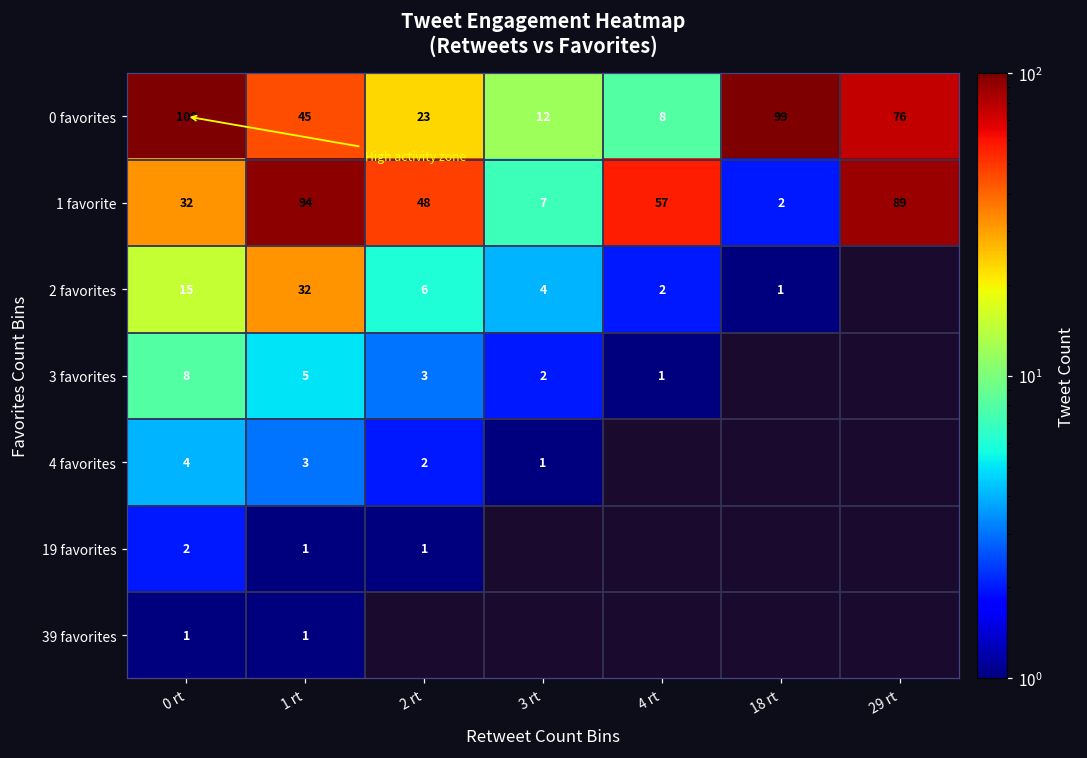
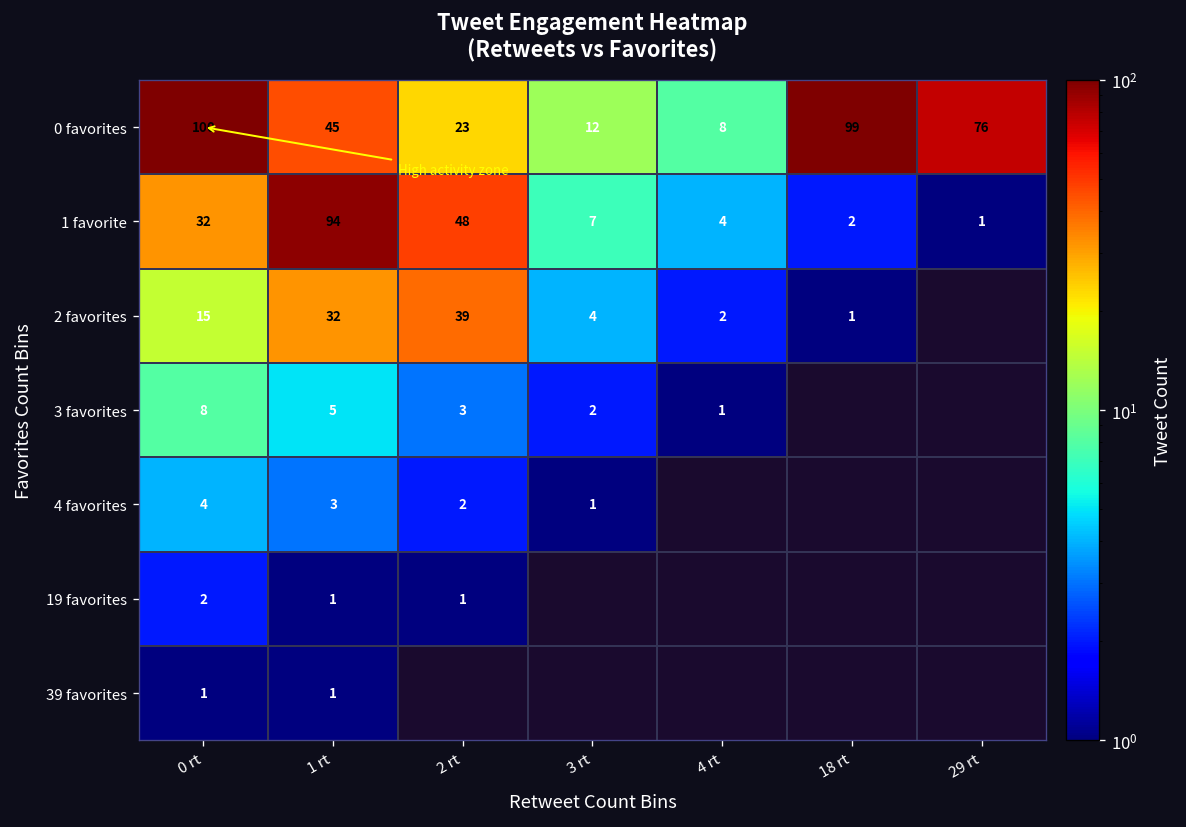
1 favorite, 4 rt: 57 -> 4
1 favorite, 29 rt: 89 -> 1
2 favorites, 2 rt: 6 -> 39
